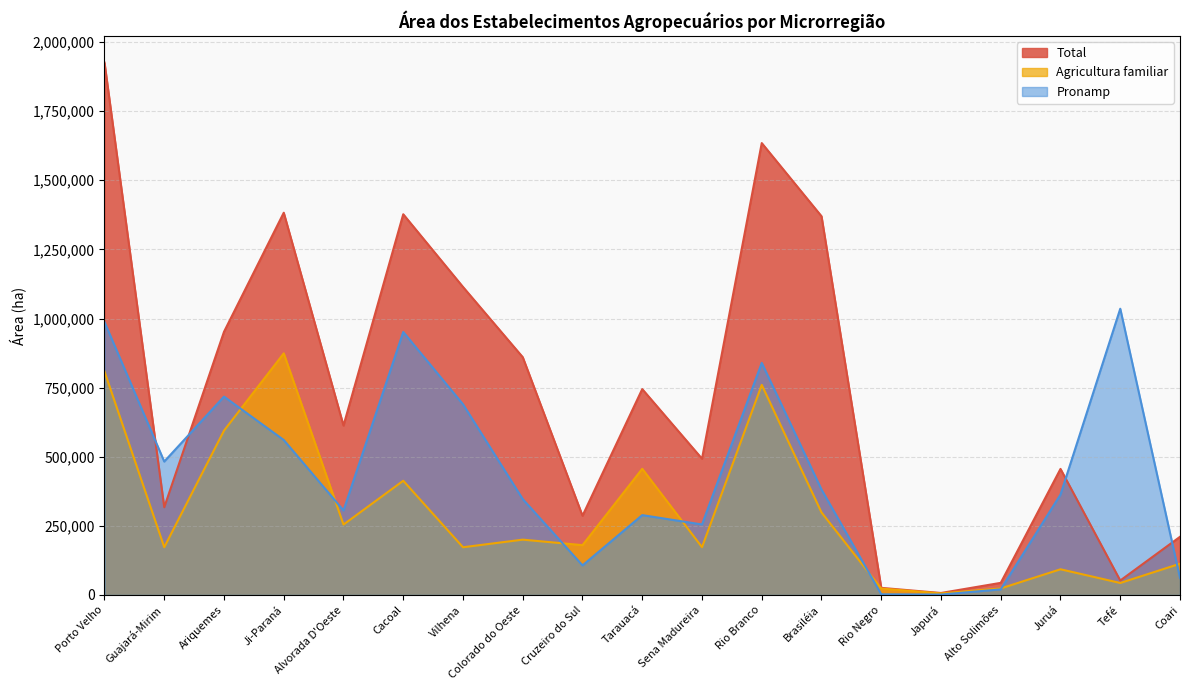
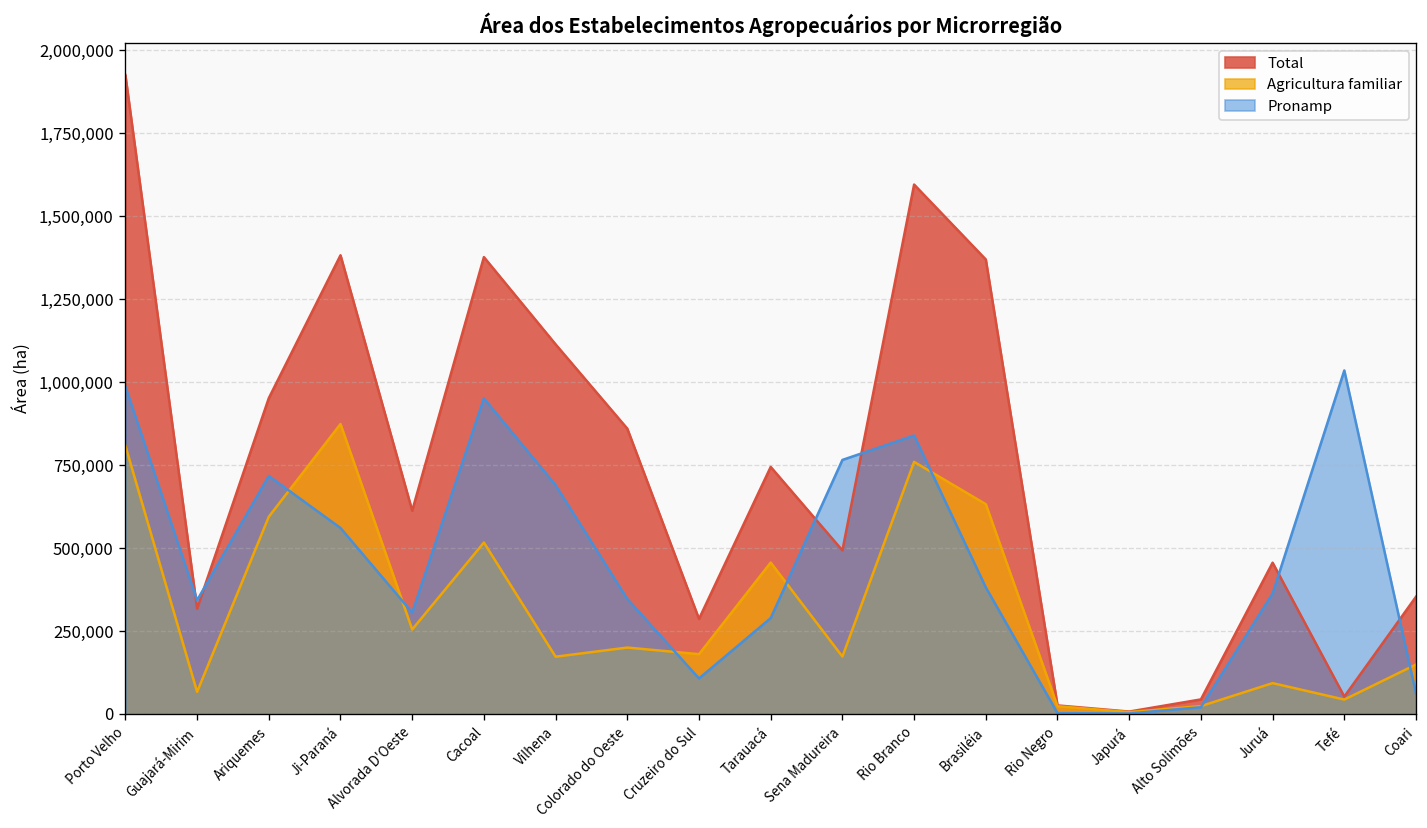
Agricultura familiar, Guajará-Mirim: 170,000 -> 70,000
Pronamp, Guajará-Mirim: 480,000 -> 340,000
Agricultura familiar, Cacoal: 410,000 -> 520,000
Pronamp, Sena Madureira: 250,000 -> 770,000
Total, Rio Branco: 1,630,000 -> 1,600,000
Agricultura familiar, Brasiléia: 300,000 -> 630,000
Total, Coari: 210,000 -> 350,000
Agricultura familiar, Coari: 110,000 -> 150,000
